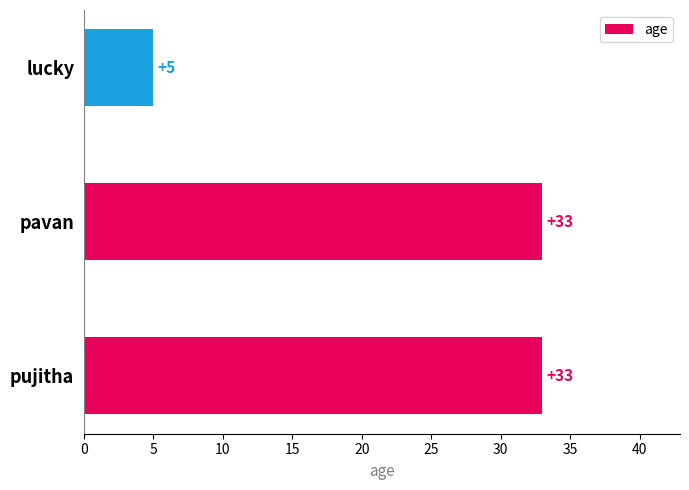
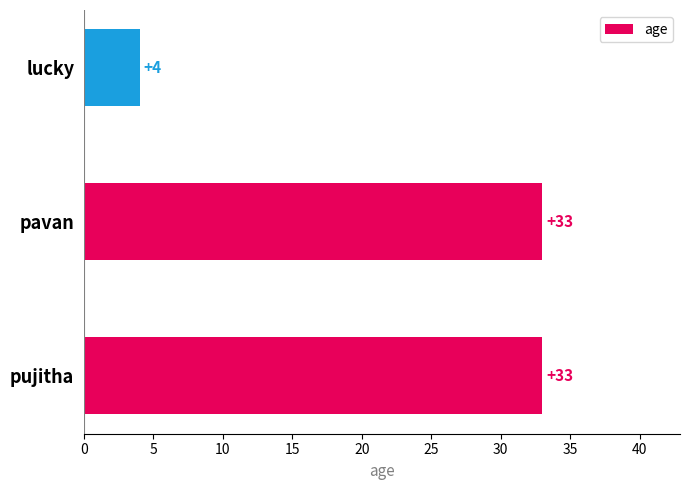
lucky: +5 -> +4
